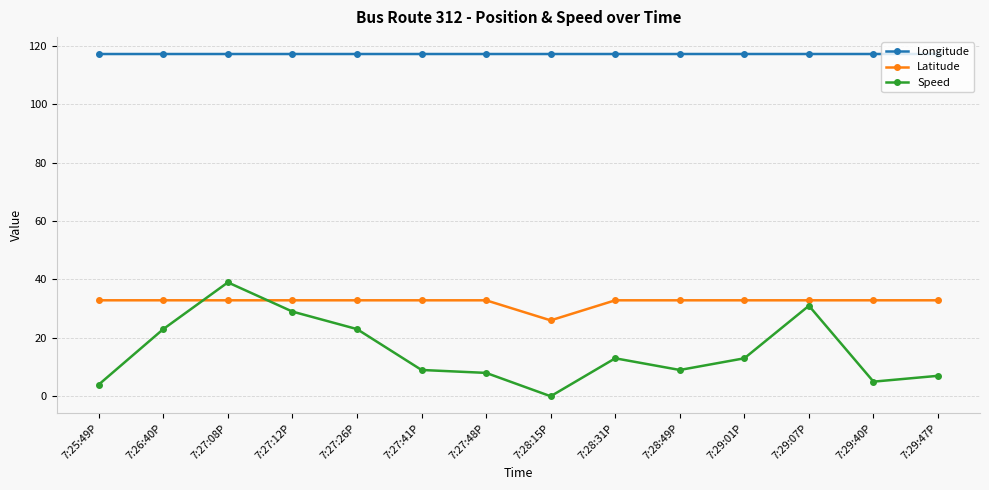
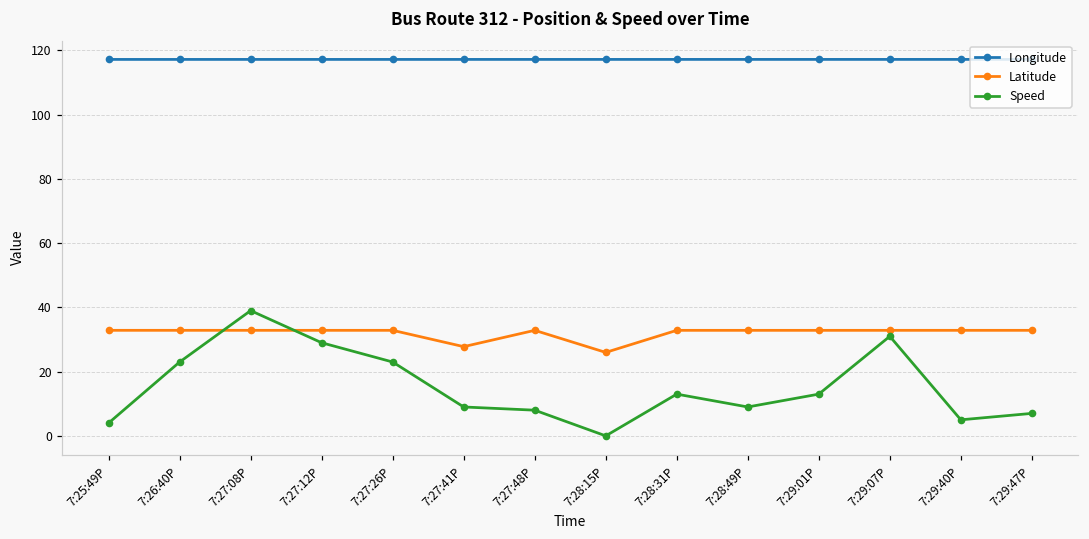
Latitude, 7:27:41P: 33 -> 28
